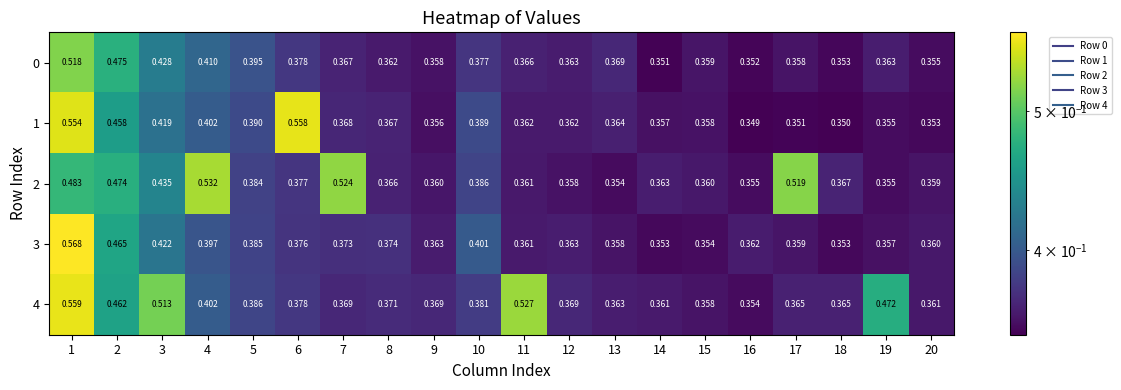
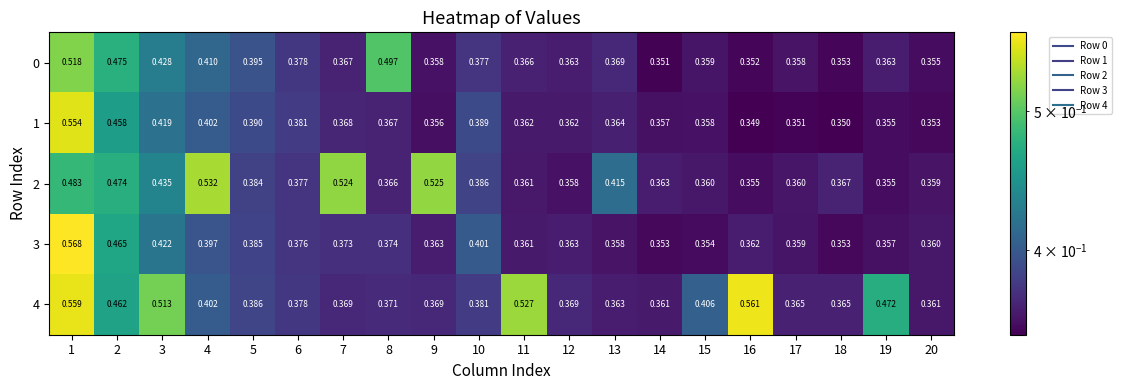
0, 8: 0.362 -> 0.497
1, 6: 0.558 -> 0.381
2, 9: 0.360 -> 0.525
2, 13: 0.354 -> 0.415
2, 17: 0.519 -> 0.360
4, 15: 0.358 -> 0.406
4, 16: 0.354 -> 0.561
